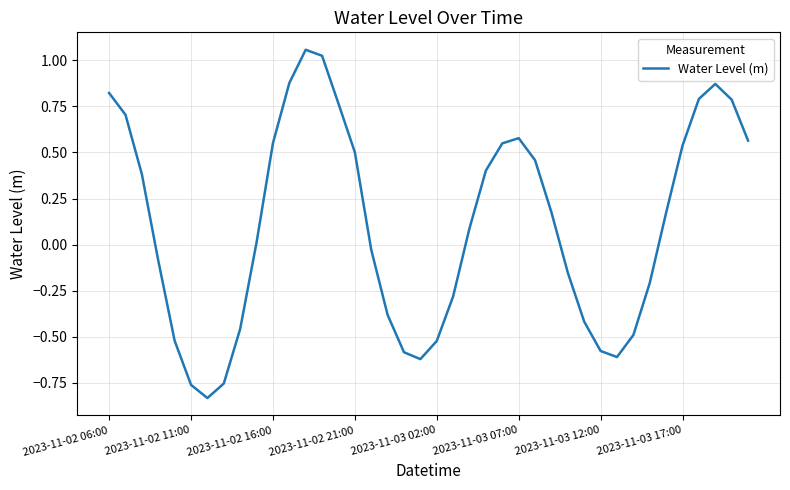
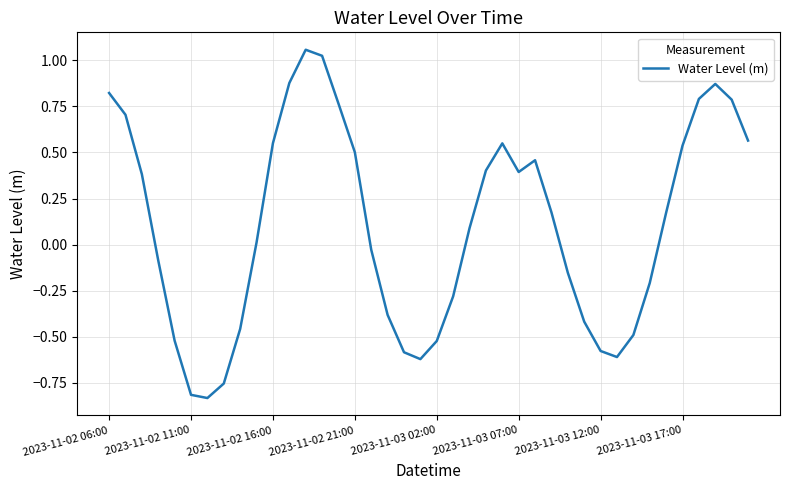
2023-11-02 11:00: -0.76 -> -0.81
2023-11-03 07:00: 0.58 -> 0.39
